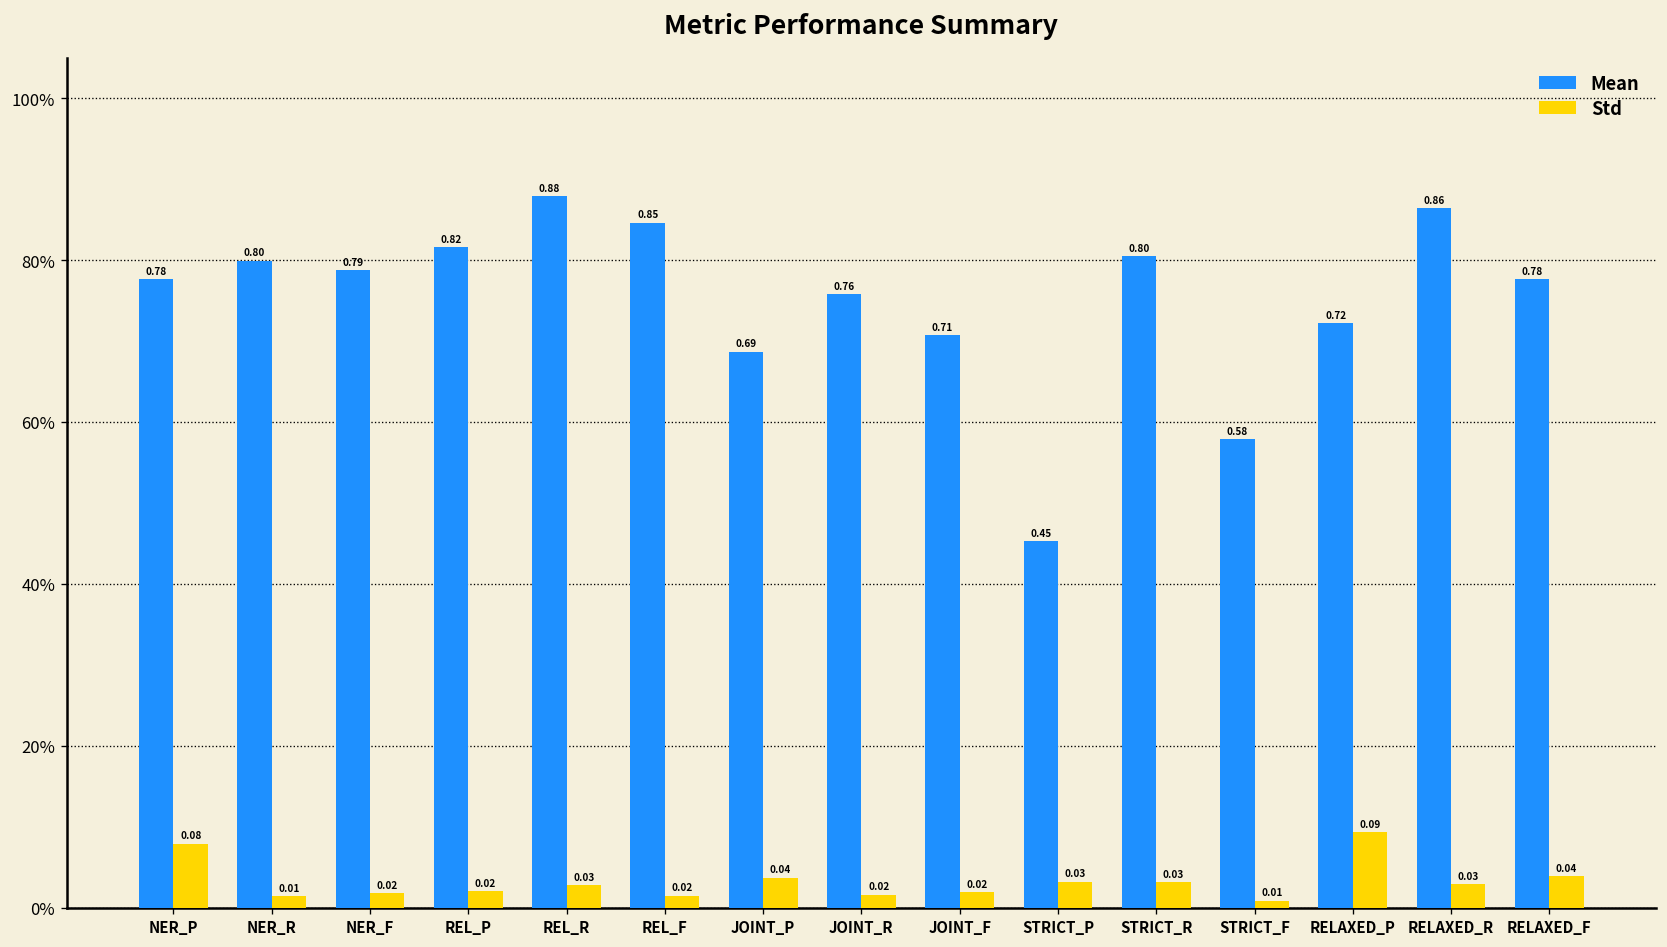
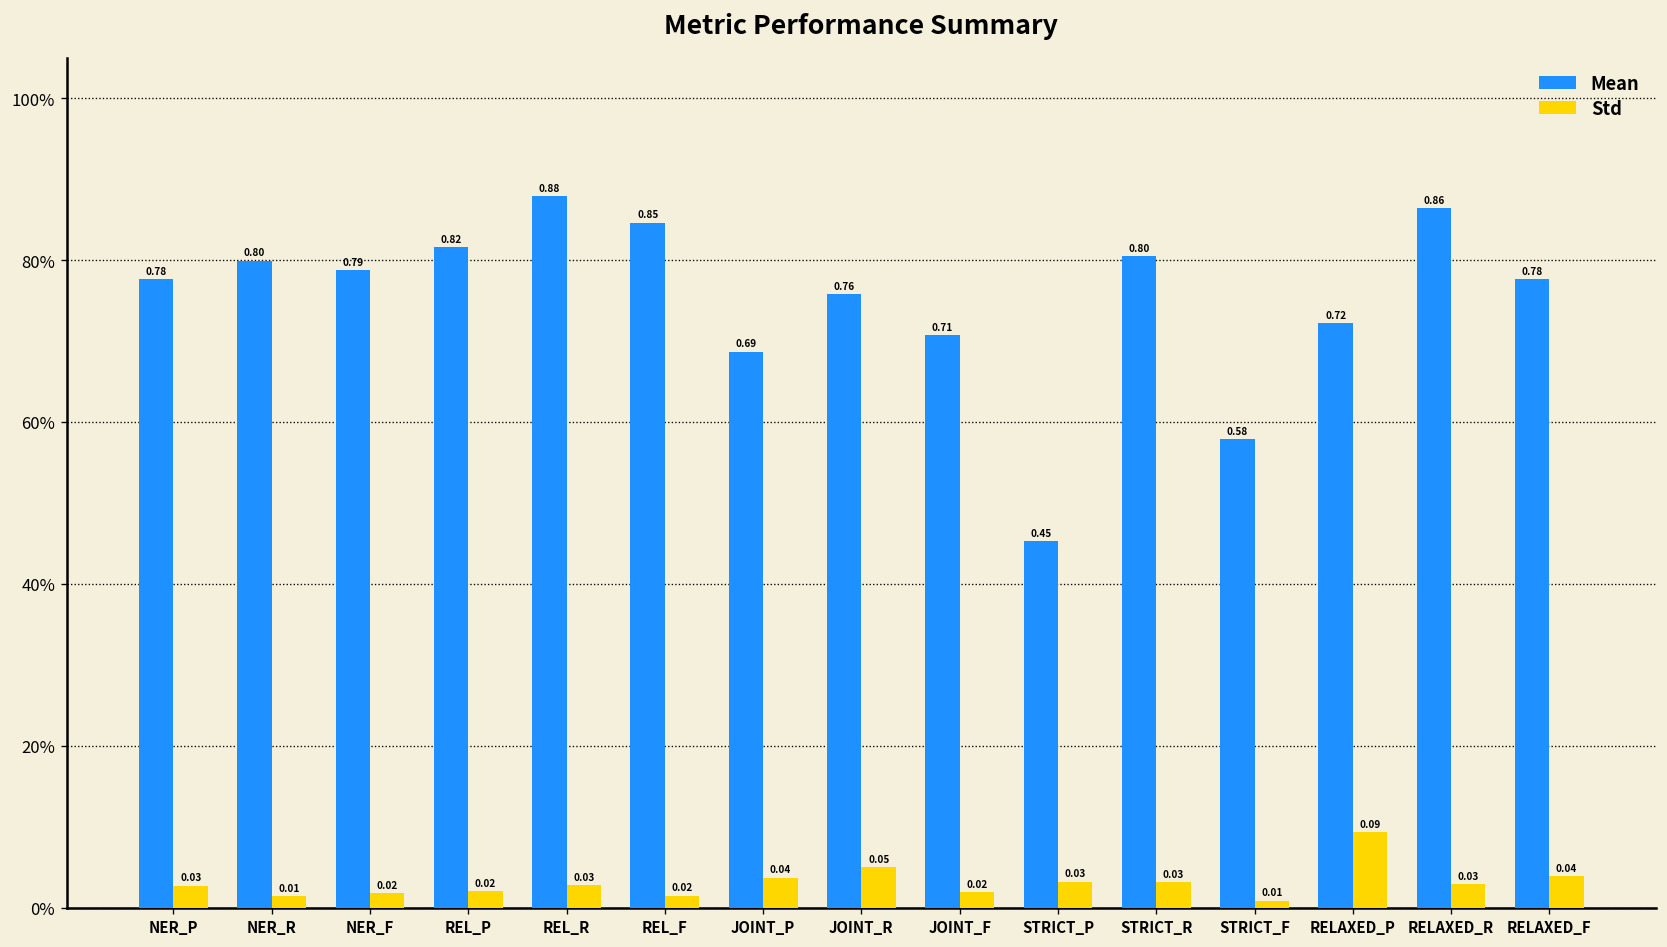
Std, NER_P: 0.08 -> 0.03
Std, JOINT_R: 0.02 -> 0.05
